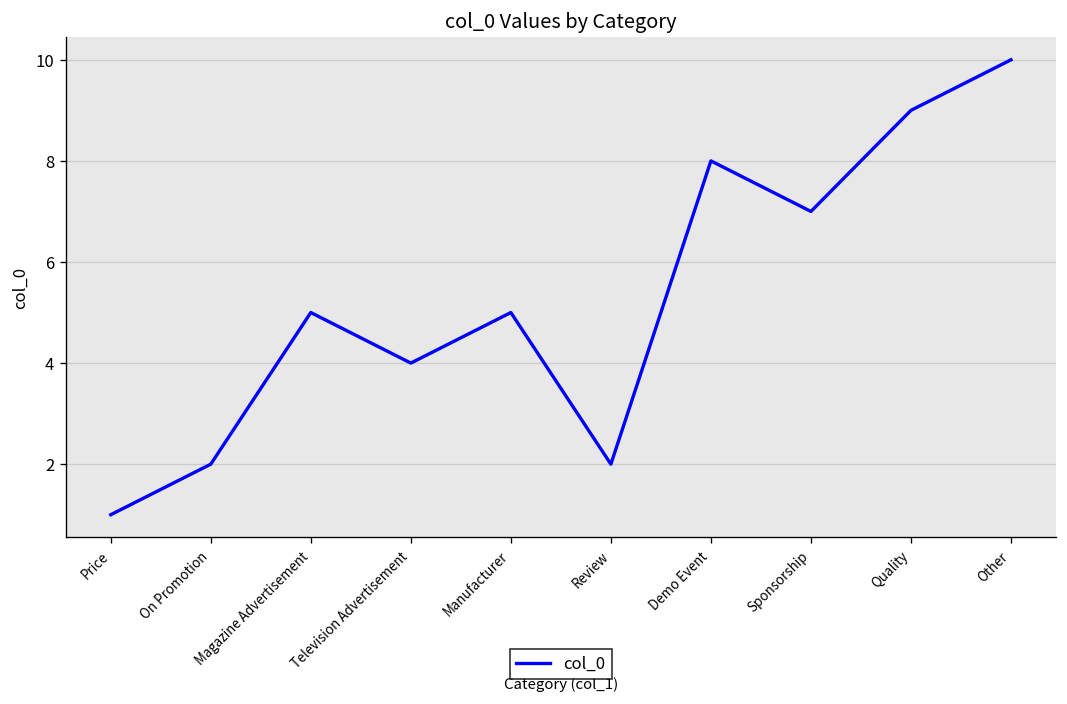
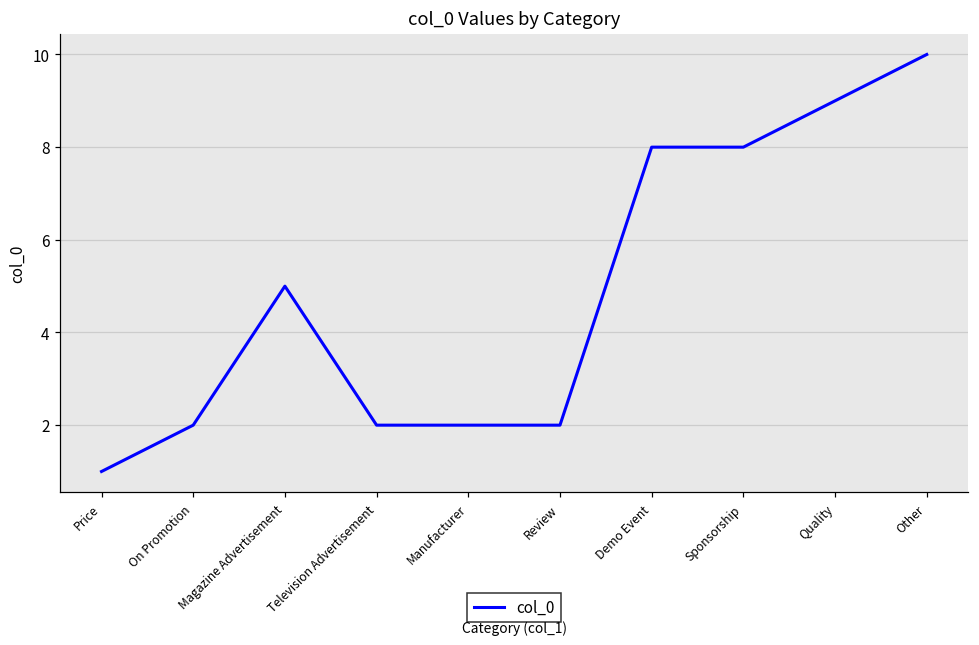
Television Advertisement: 4 -> 2
Manufacturer: 5 -> 2
Sponsorship: 7 -> 8
